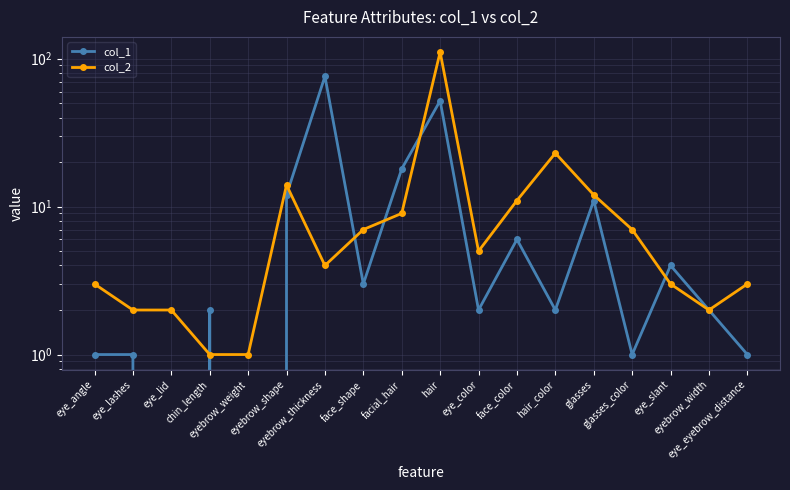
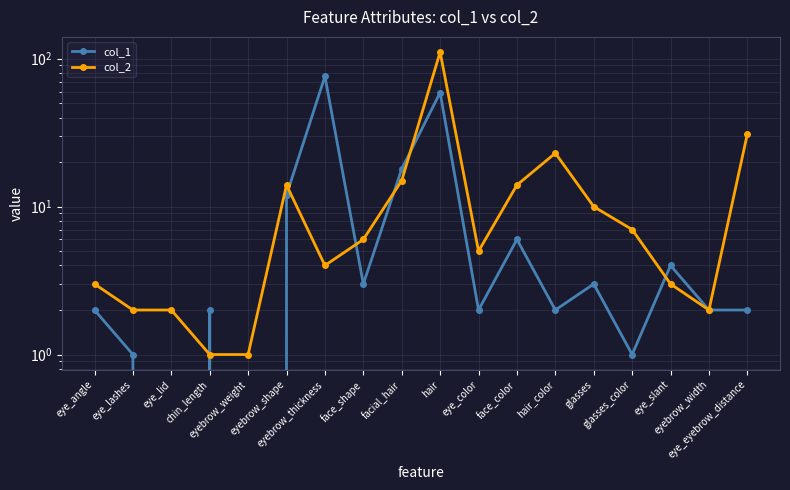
col_1, eye_angle: 1 -> 2
col_2, face_shape: 7 -> 6
col_2, facial_hair: 9 -> 15
col_1, hair: 52 -> 59
col_2, face_color: 11 -> 14
col_1, glasses: 11 -> 3
col_2, glasses: 12 -> 10
col_1, eye_eyebrow_distance: 1 -> 2
col_2, eye_eyebrow_distance: 3 -> 31
